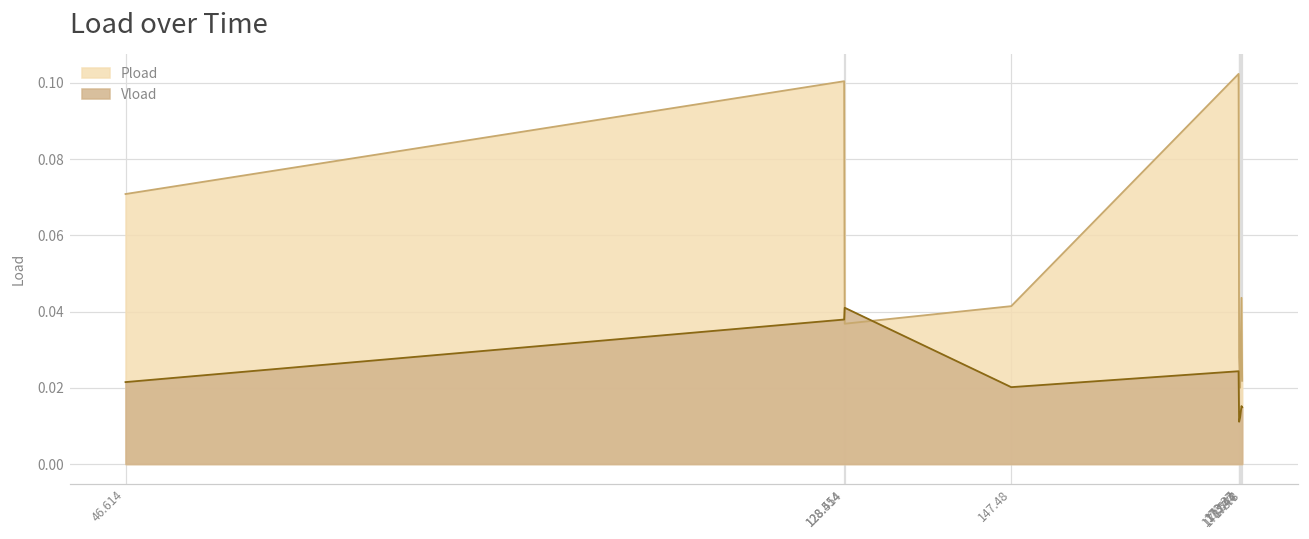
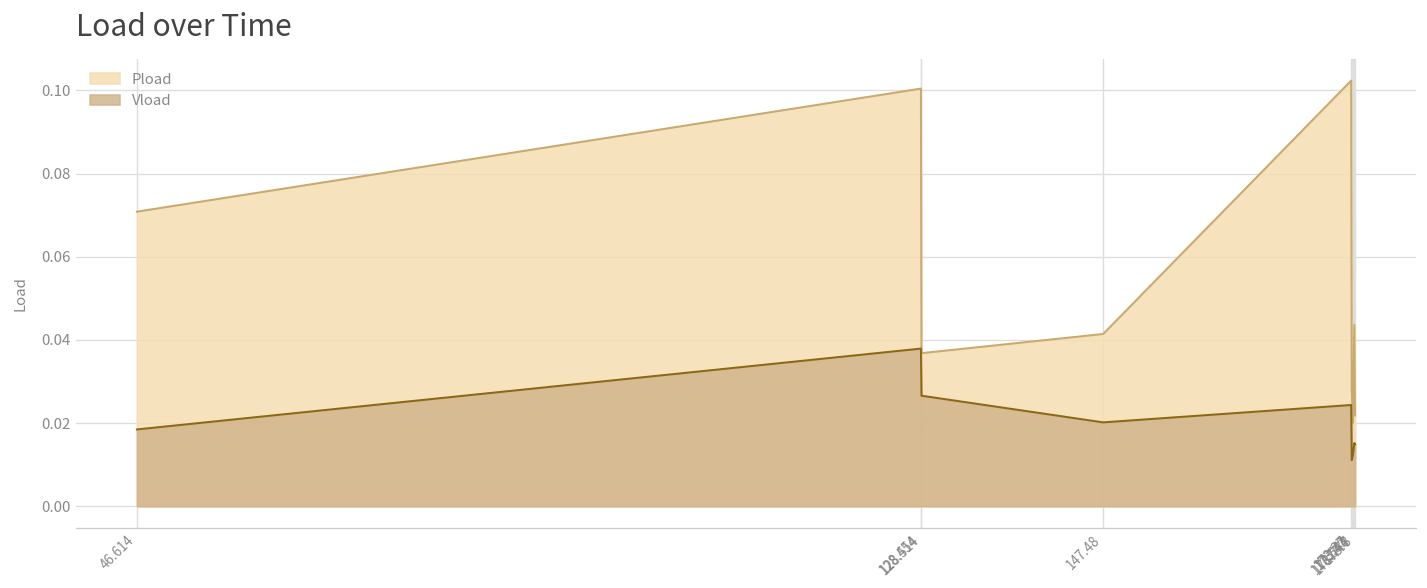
Vload, 46.614: 0.022 -> 0.018
Vload, 128.514: 0.041 -> 0.027
